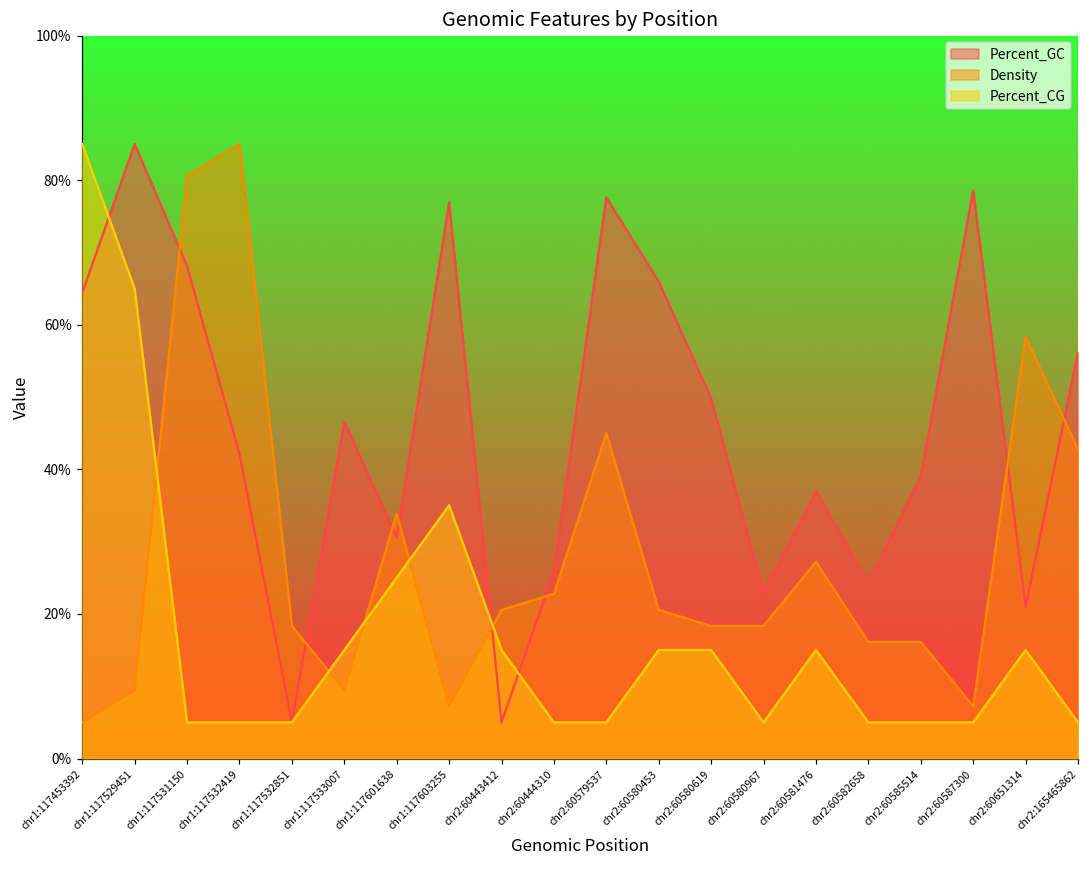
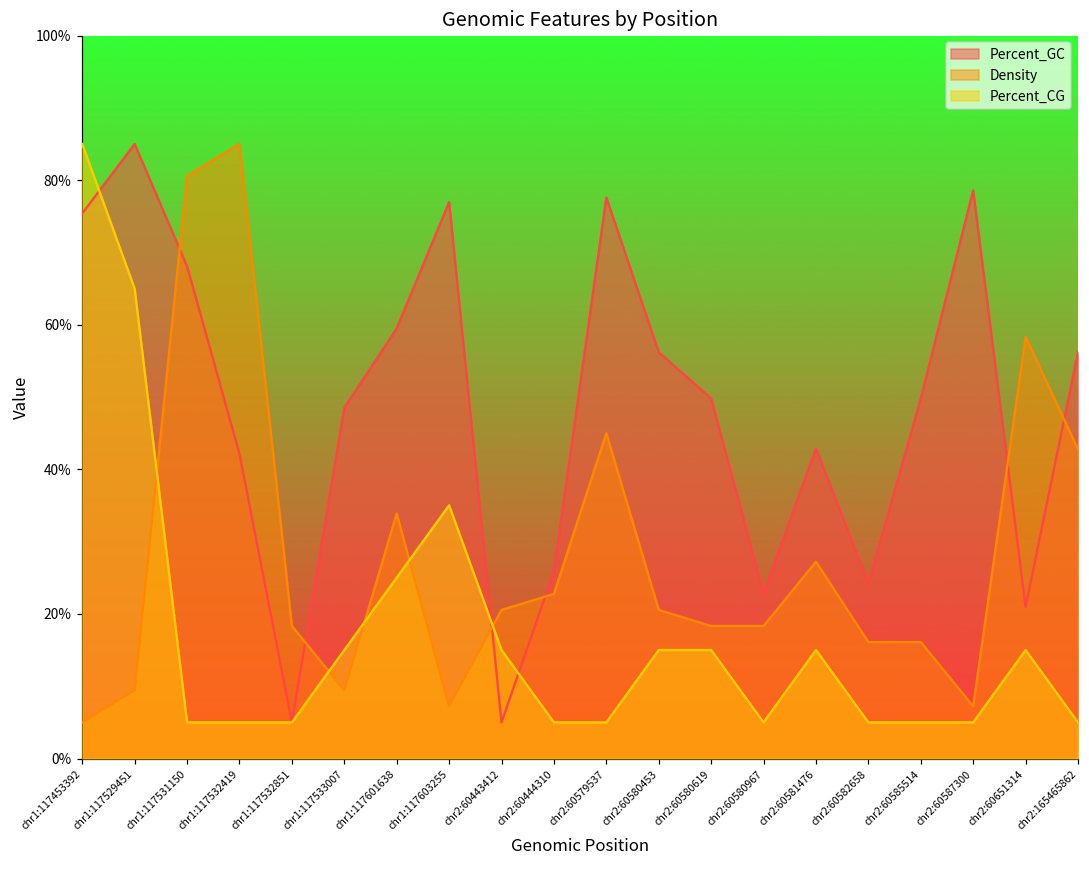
Percent_GC, chr1:117453392: 64% -> 75%
Percent_GC, chr1:117533007: 47% -> 48%
Percent_GC, chr1:117601638: 31% -> 59%
Percent_GC, chr2:60580453: 66% -> 56%
Percent_GC, chr2:60581476: 37% -> 43%
Percent_GC, chr2:60585514: 39% -> 50%
